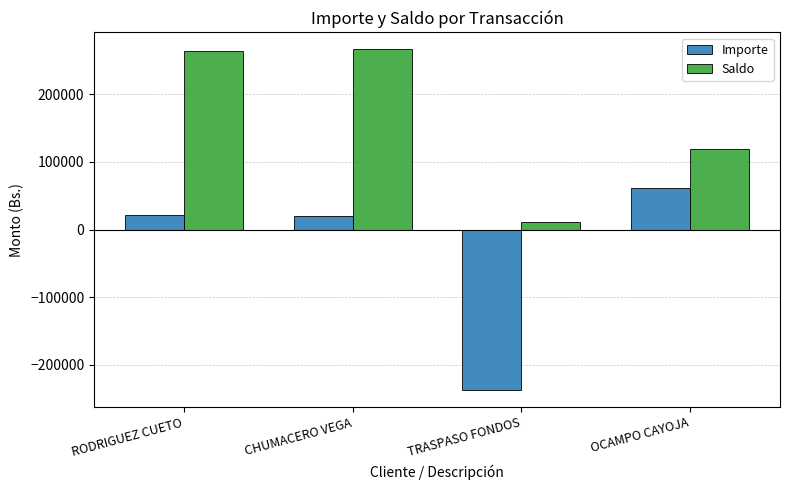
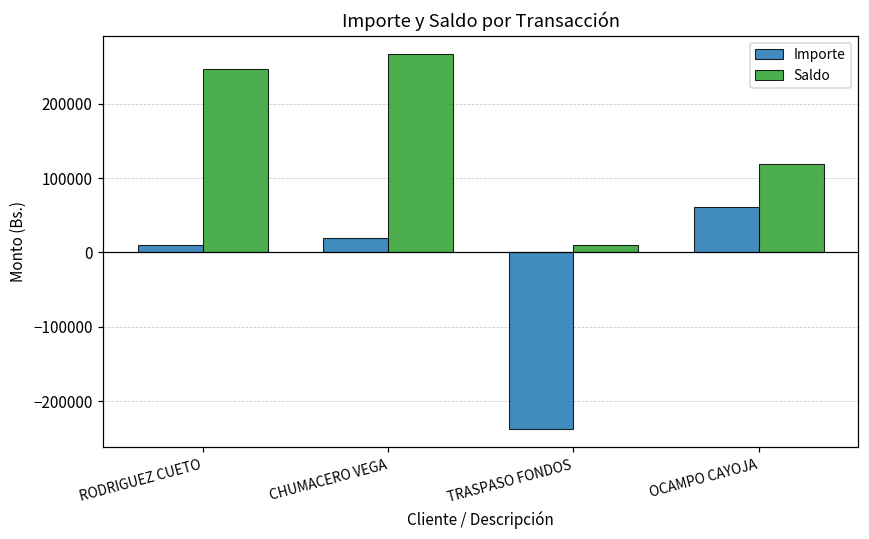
Importe, RODRIGUEZ CUETO: 20000 -> 10000
Saldo, RODRIGUEZ CUETO: 260000 -> 250000
